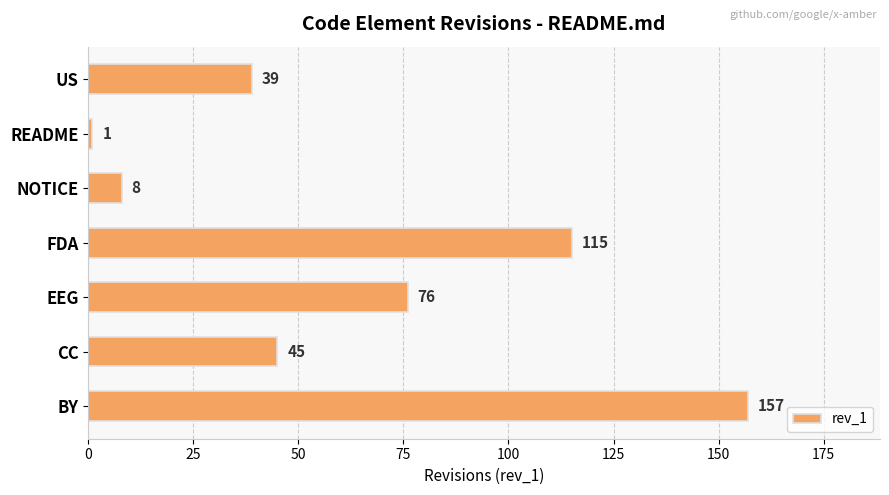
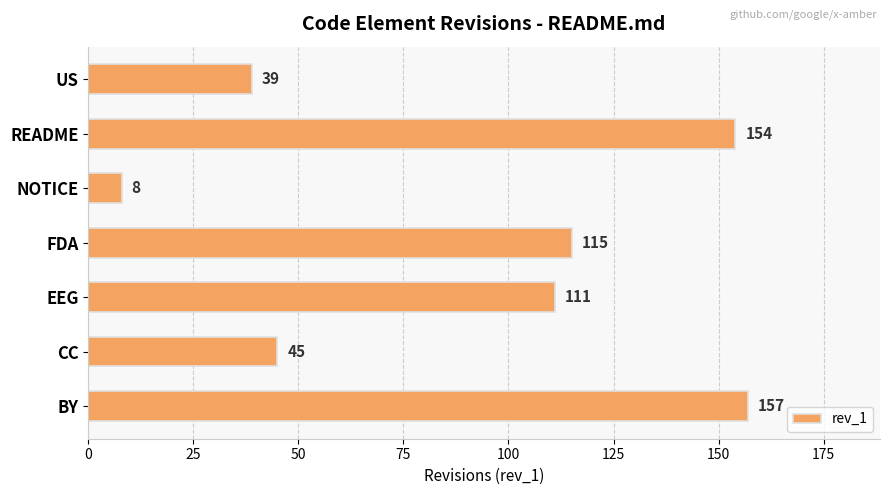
README: 1 -> 154
EEG: 76 -> 111
